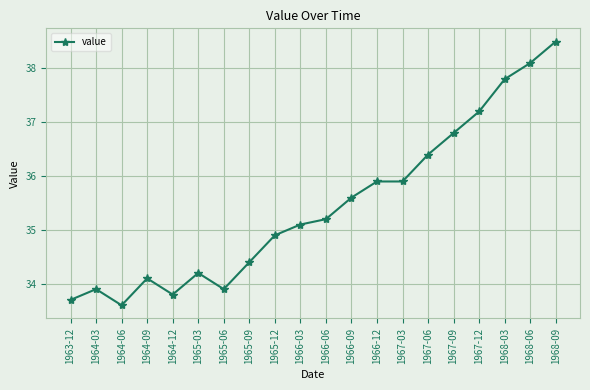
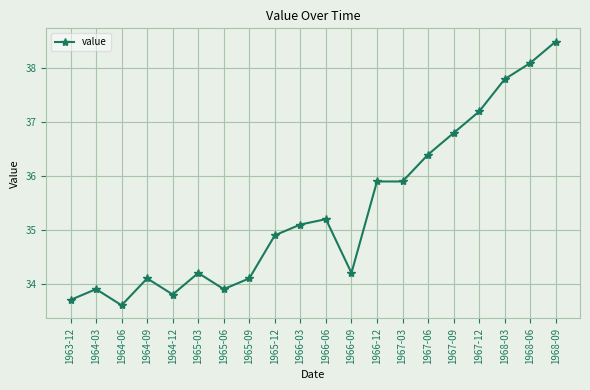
1965-09: 34.4 -> 34.1
1966-09: 35.6 -> 34.2
